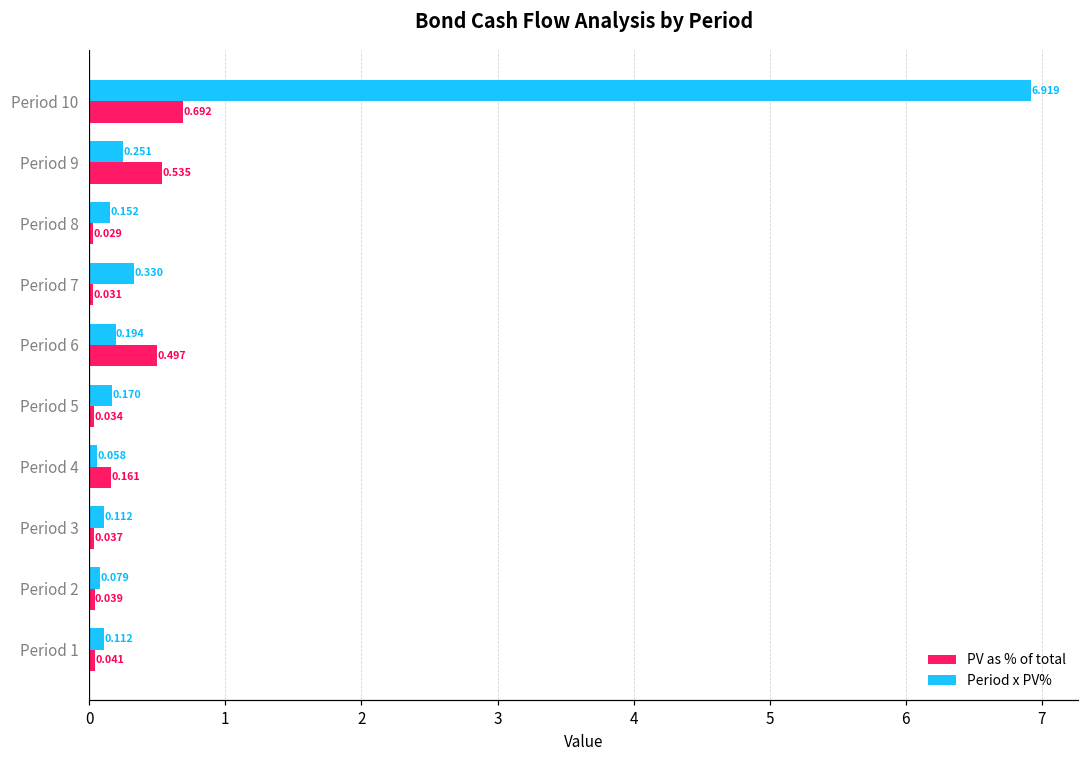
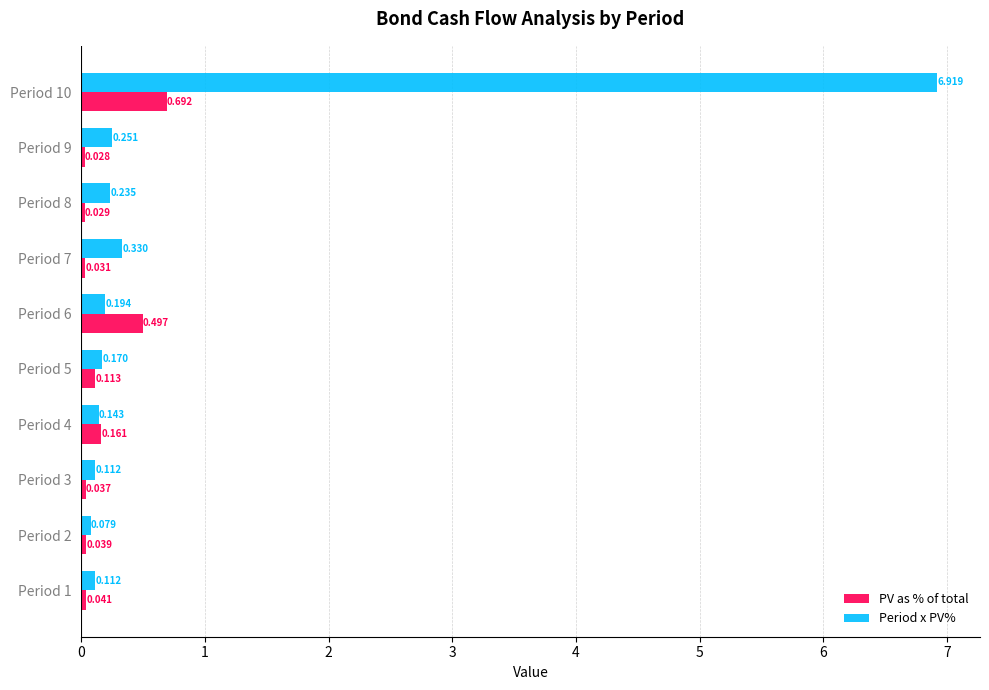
PV as % of total, Period 9: 0.535 -> 0.028
Period x PV%, Period 8: 0.152 -> 0.235
PV as % of total, Period 5: 0.034 -> 0.113
Period x PV%, Period 4: 0.058 -> 0.143
